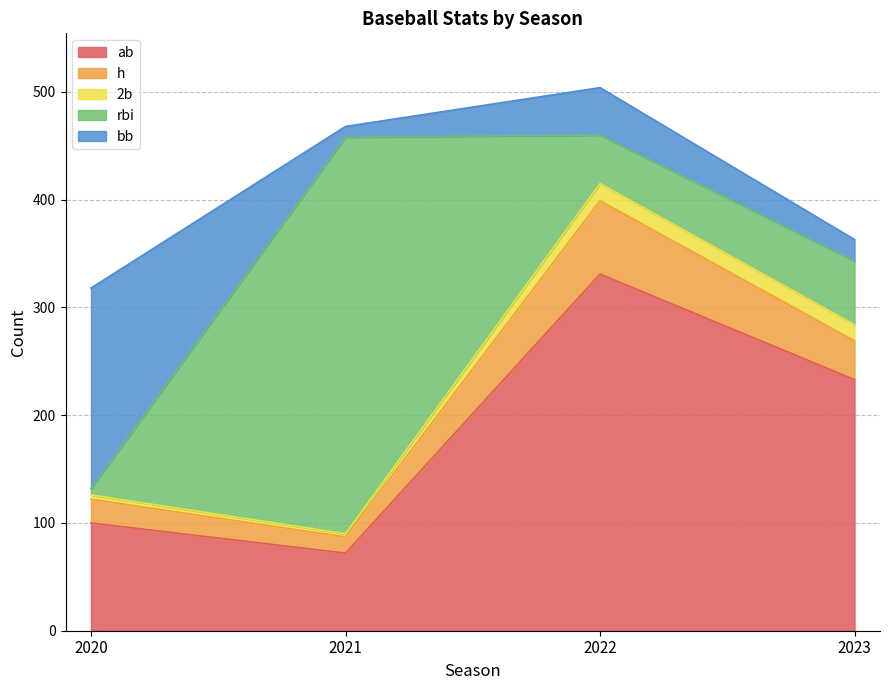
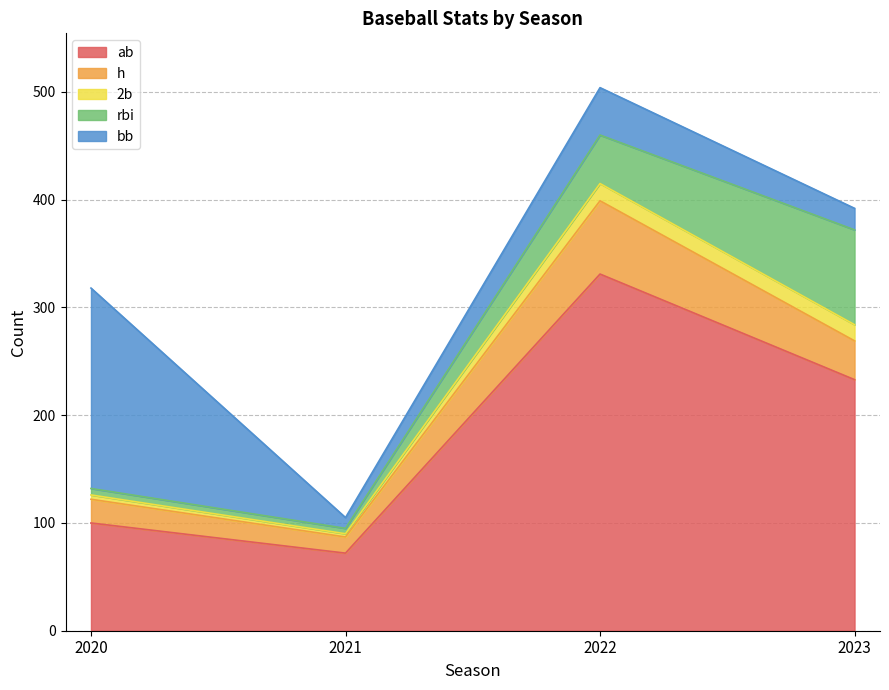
rbi, 2021: 368 -> 5
rbi, 2023: 59 -> 88
